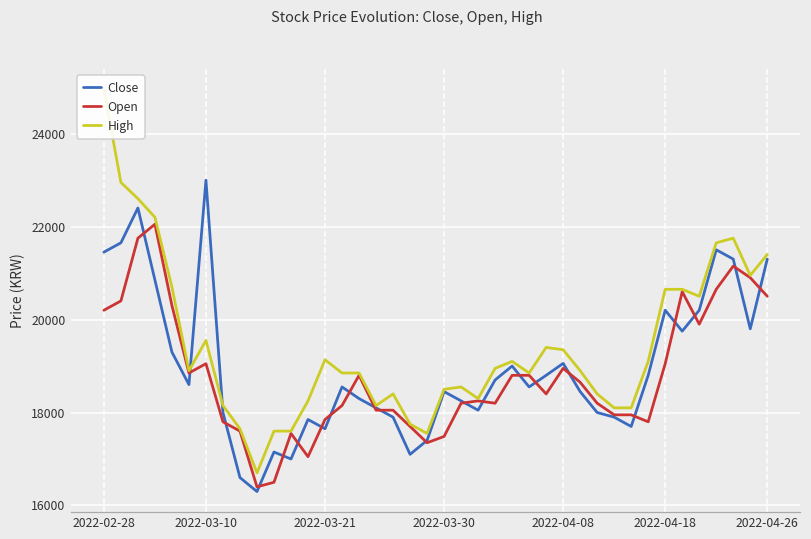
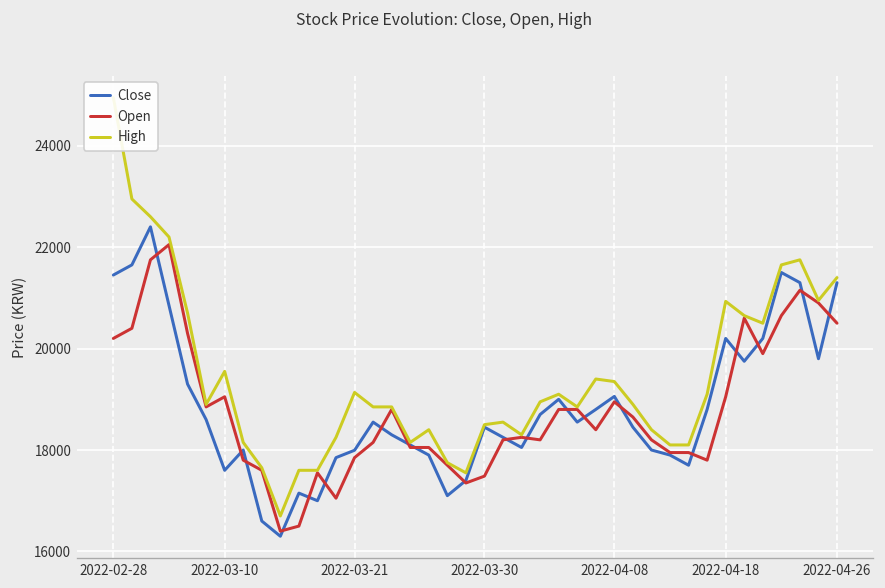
Close, 2022-03-10: 23000 -> 17600
Close, 2022-03-21: 17700 -> 18000
High, 2022-04-18: 20700 -> 20900
